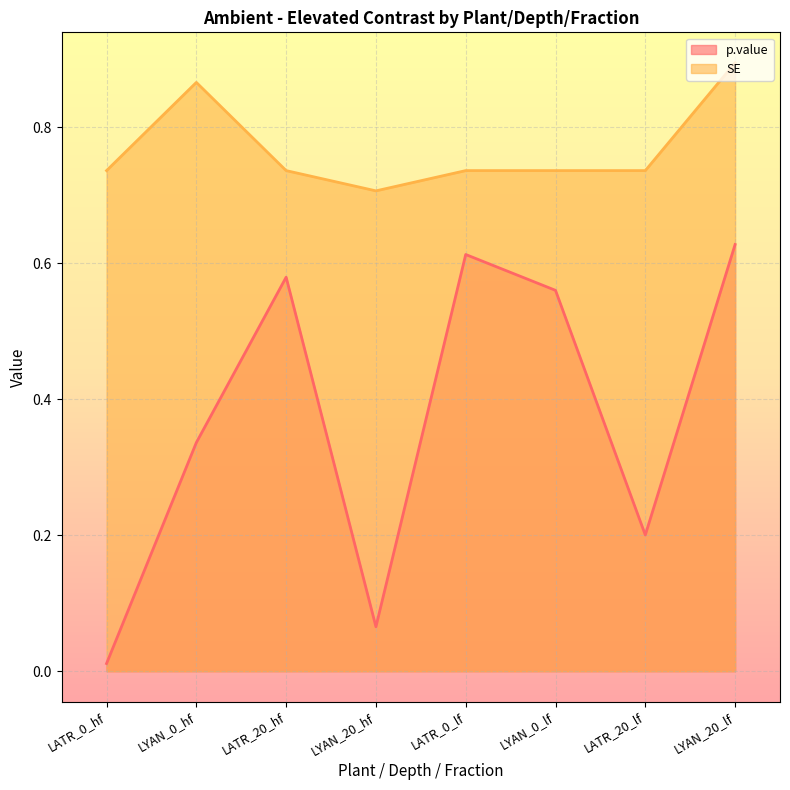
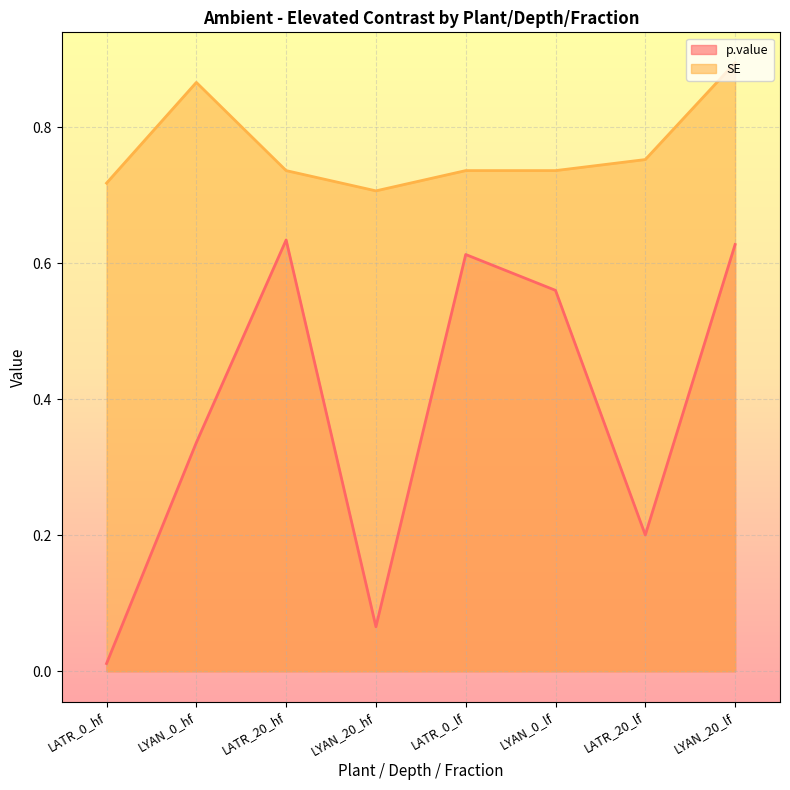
SE, LATR_0_hf: 0.74 -> 0.72
p.value, LATR_20_hf: 0.58 -> 0.63
SE, LATR_20_lf: 0.74 -> 0.75
